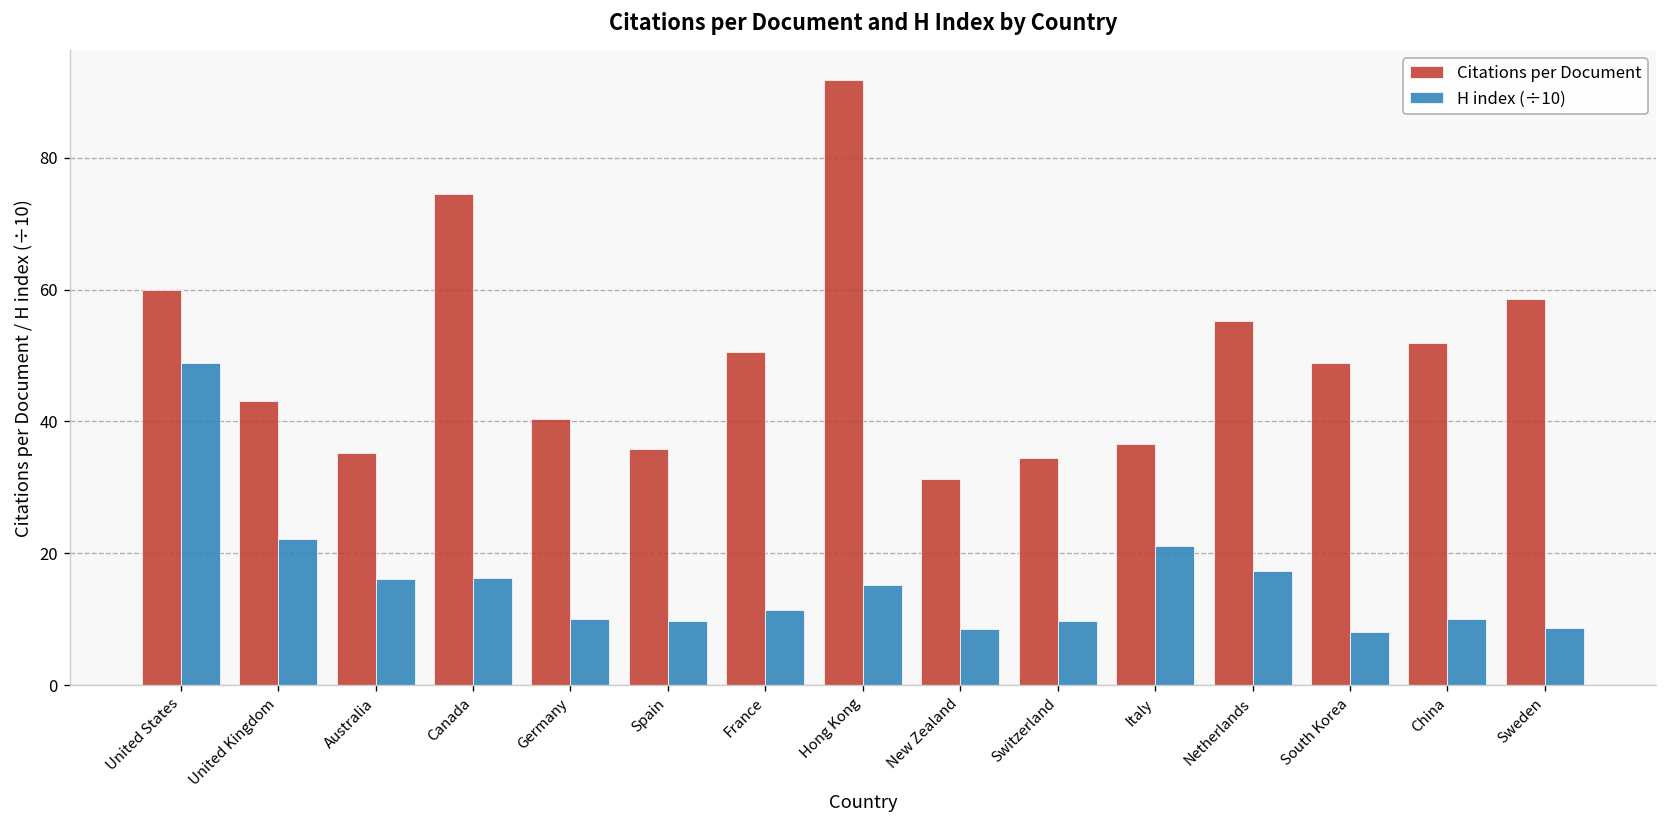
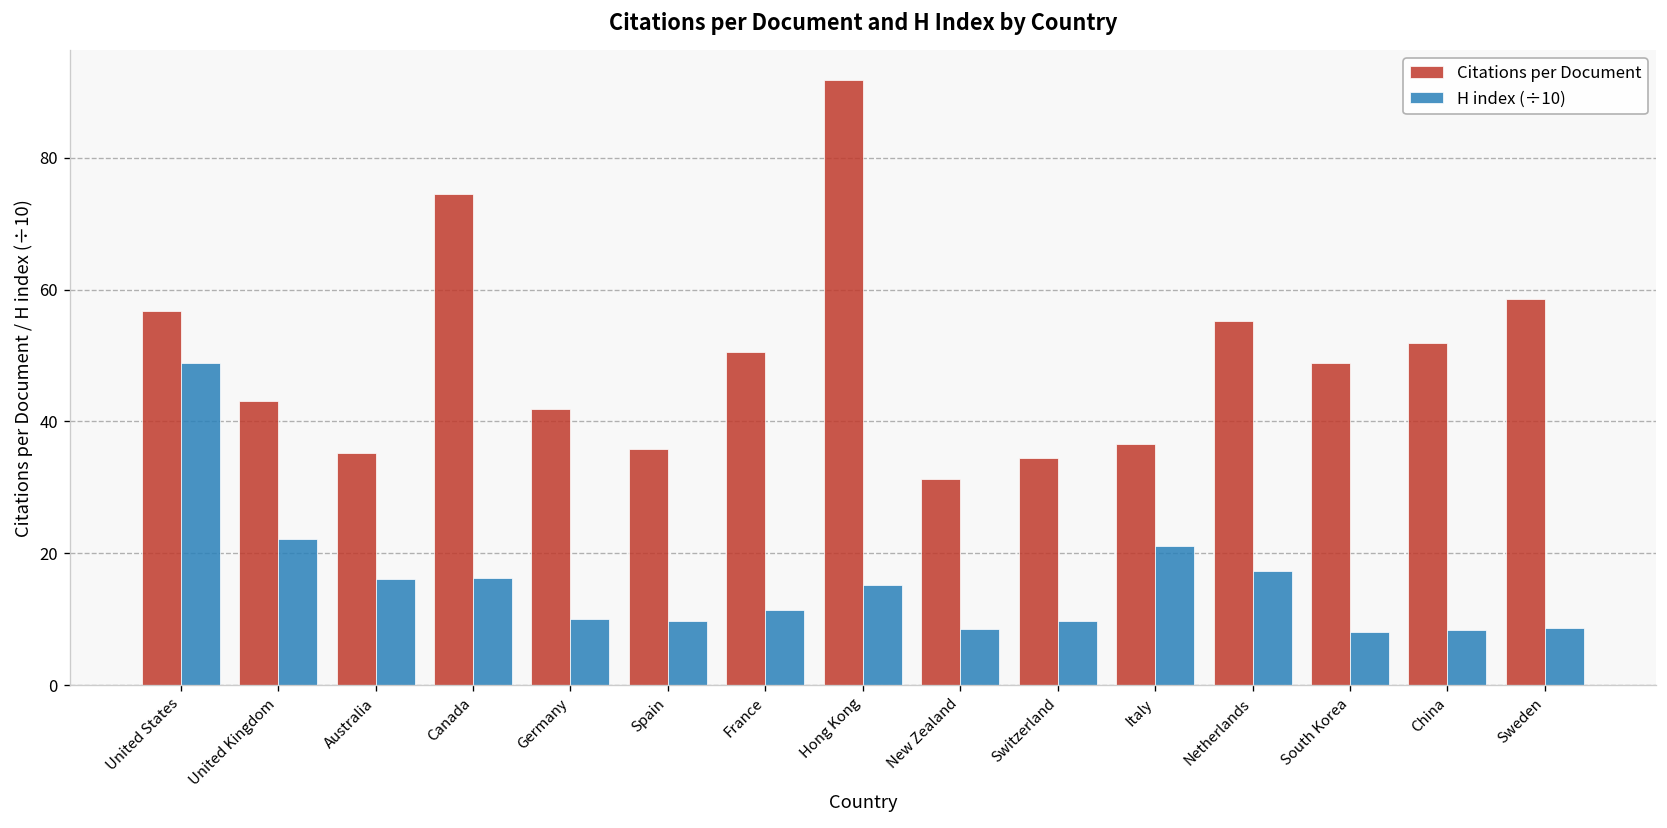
Citations per Document, United States: 60 -> 57
Citations per Document, Germany: 40 -> 42
H index (÷10), China: 10 -> 8
